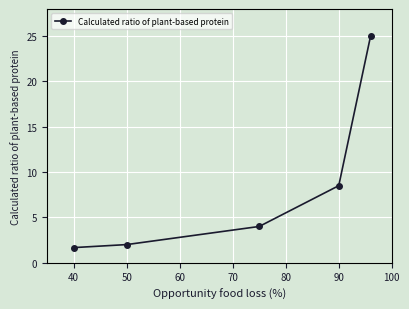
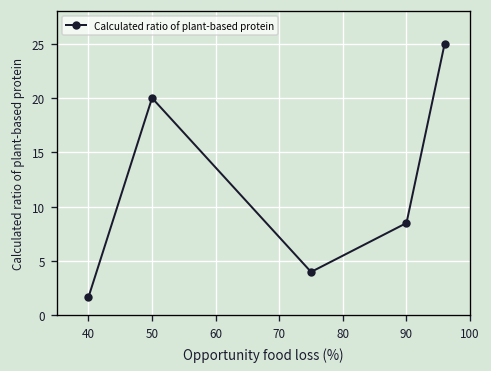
50: 2 -> 20
